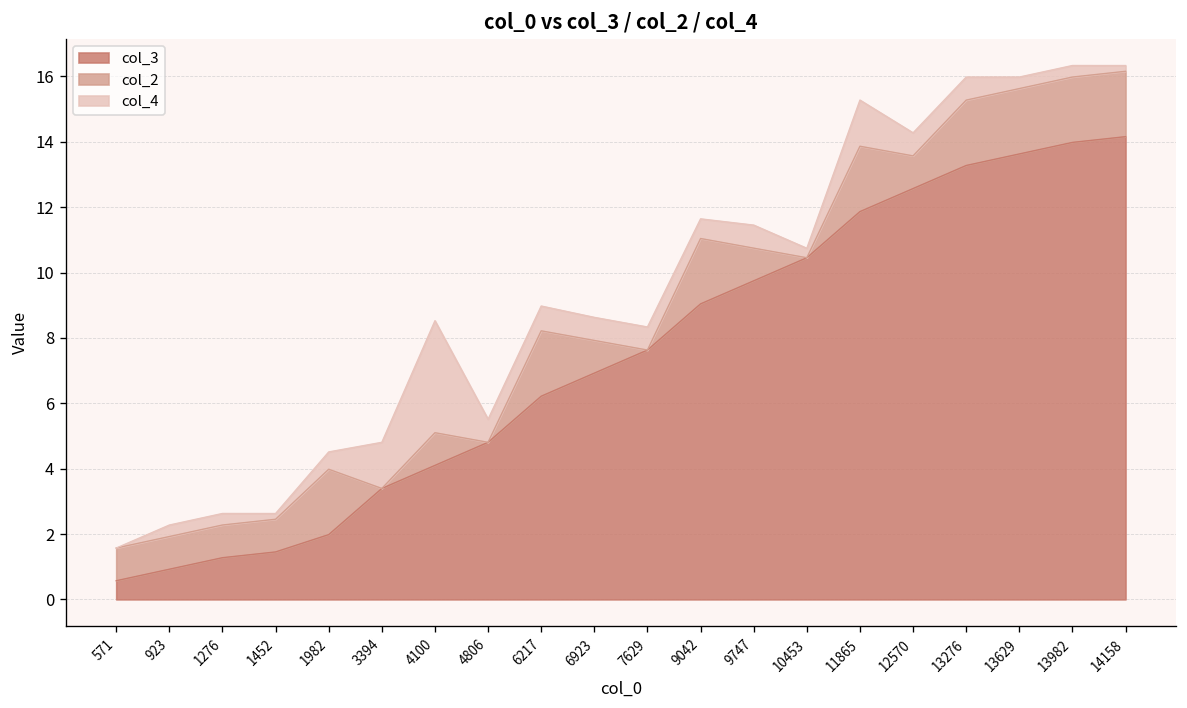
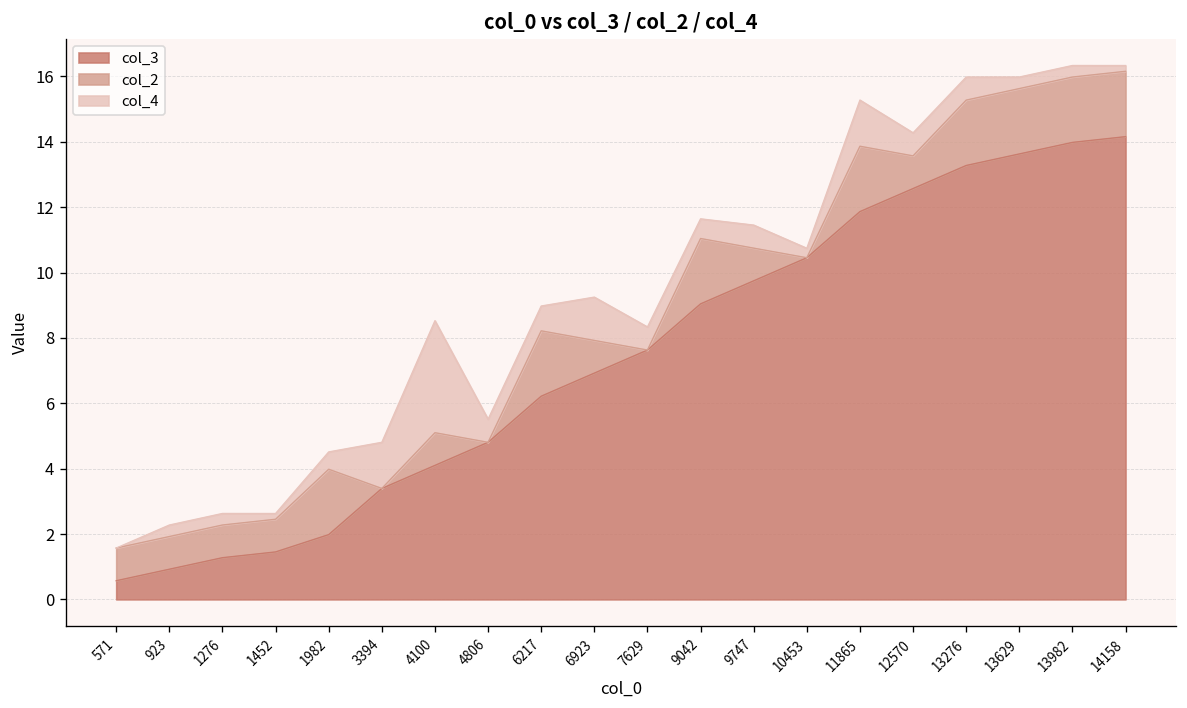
col_4, 6923: 0.7 -> 1.3
